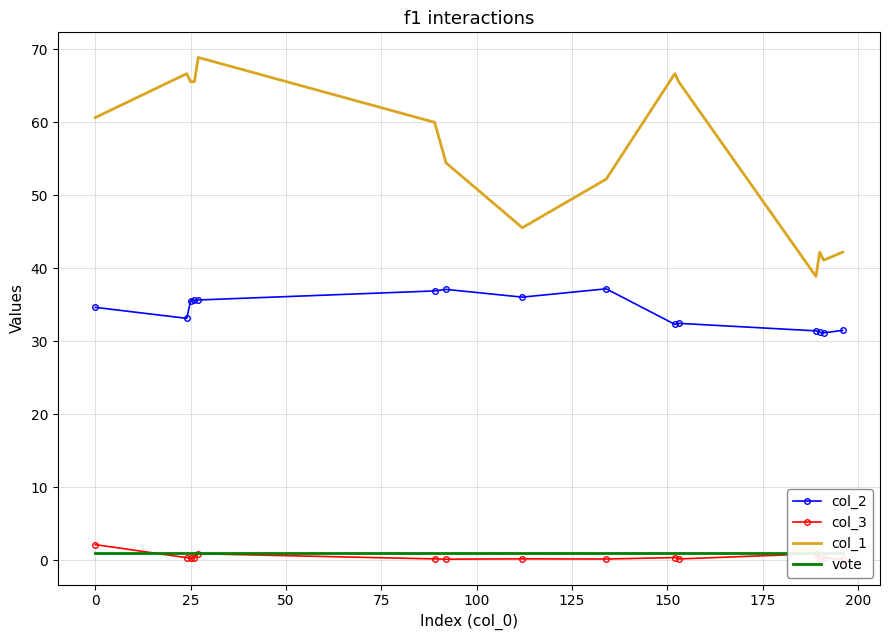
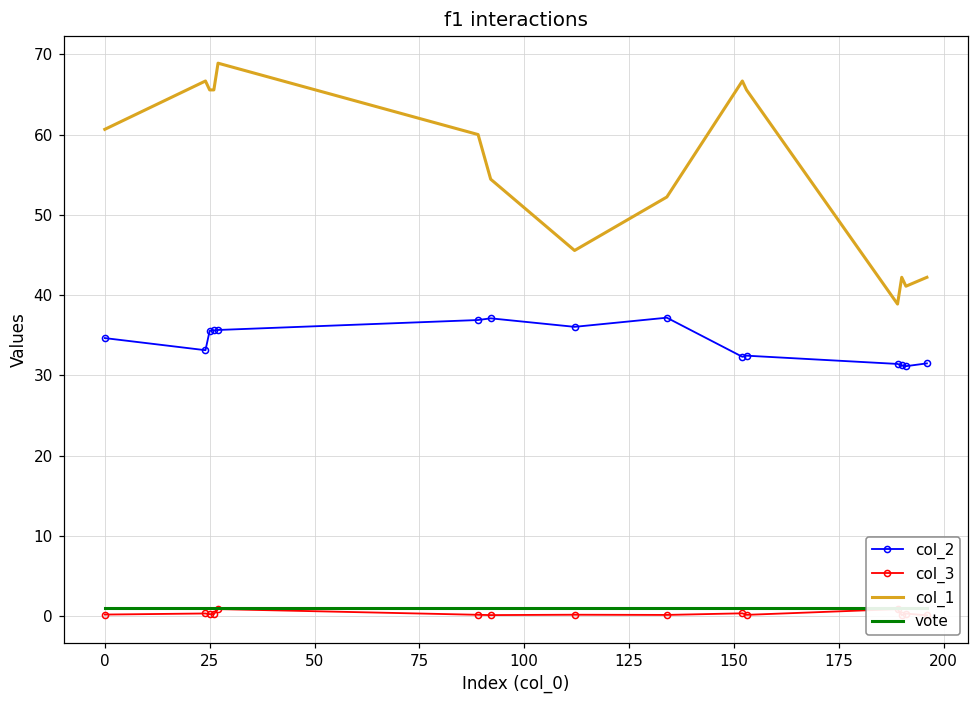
col_3, 0: 2 -> 0
